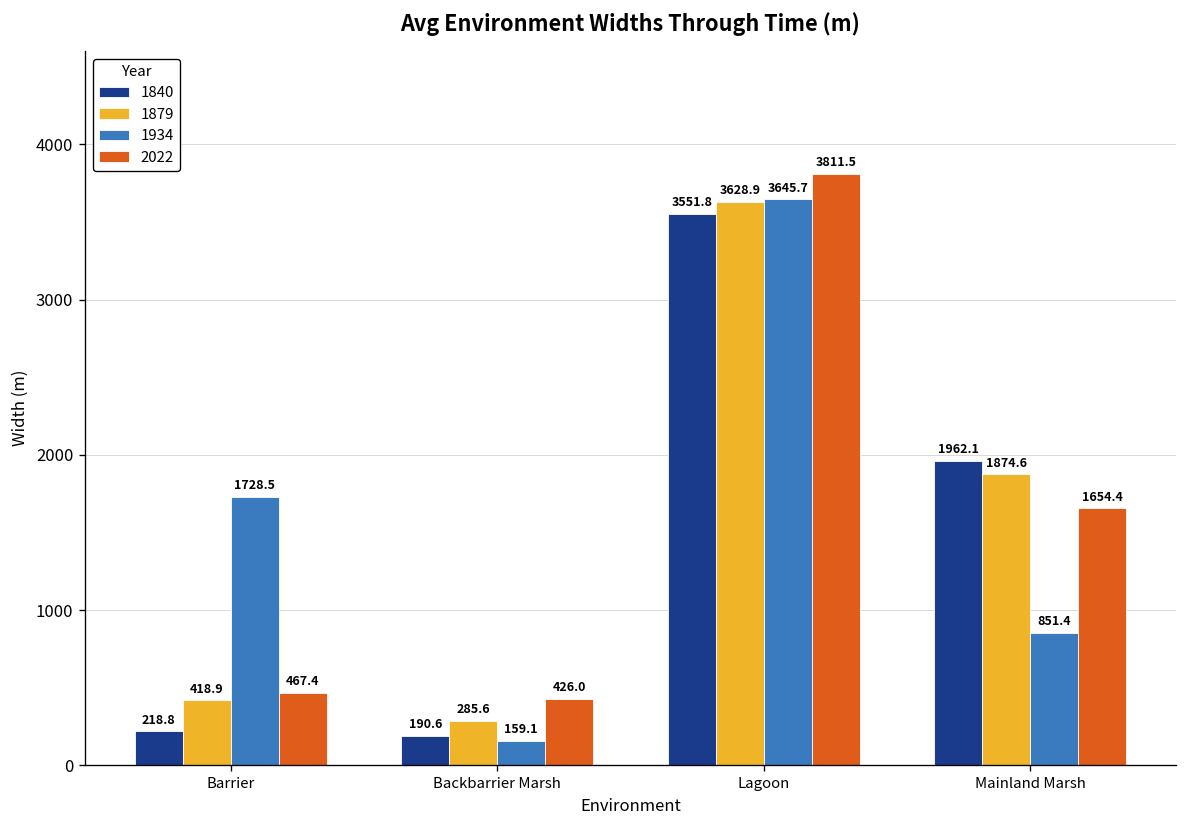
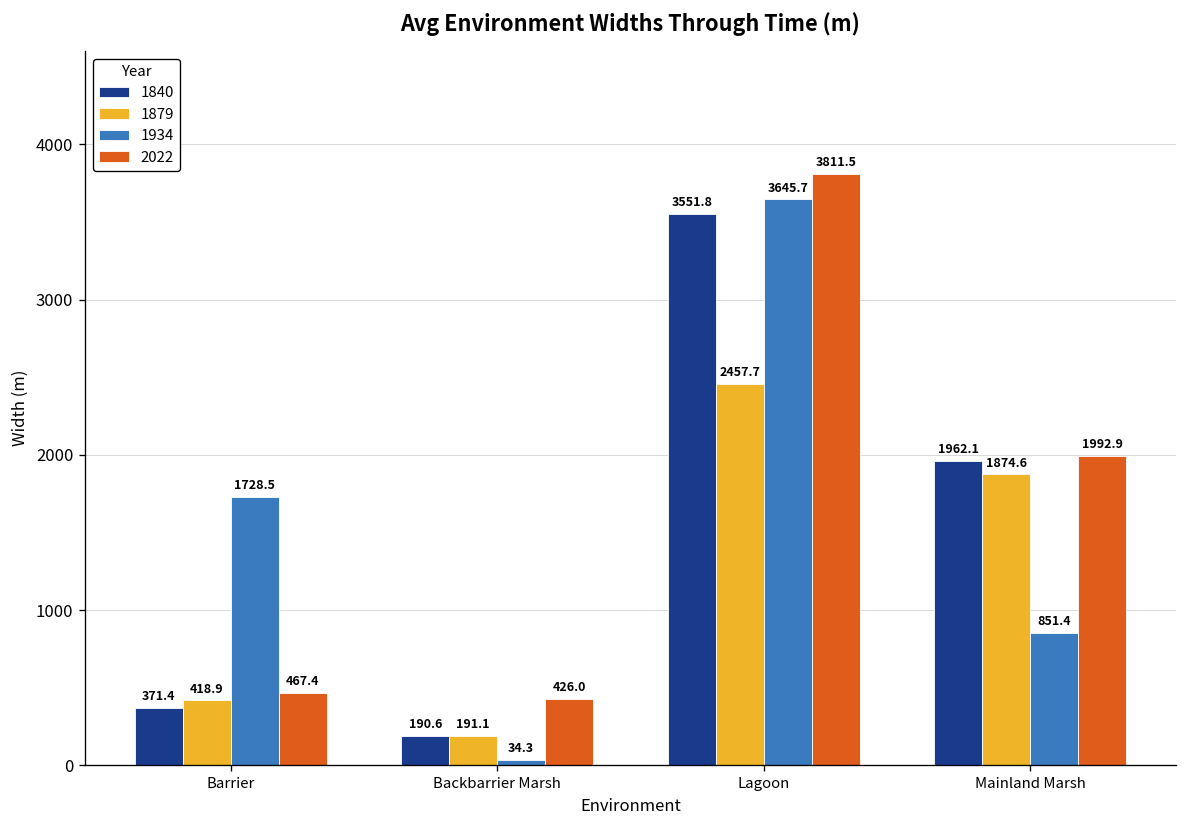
1840, Barrier: 218.8 -> 371.4
1879, Backbarrier Marsh: 285.6 -> 191.1
1934, Backbarrier Marsh: 159.1 -> 34.3
1879, Lagoon: 3628.9 -> 2457.7
2022, Mainland Marsh: 1654.4 -> 1992.9
